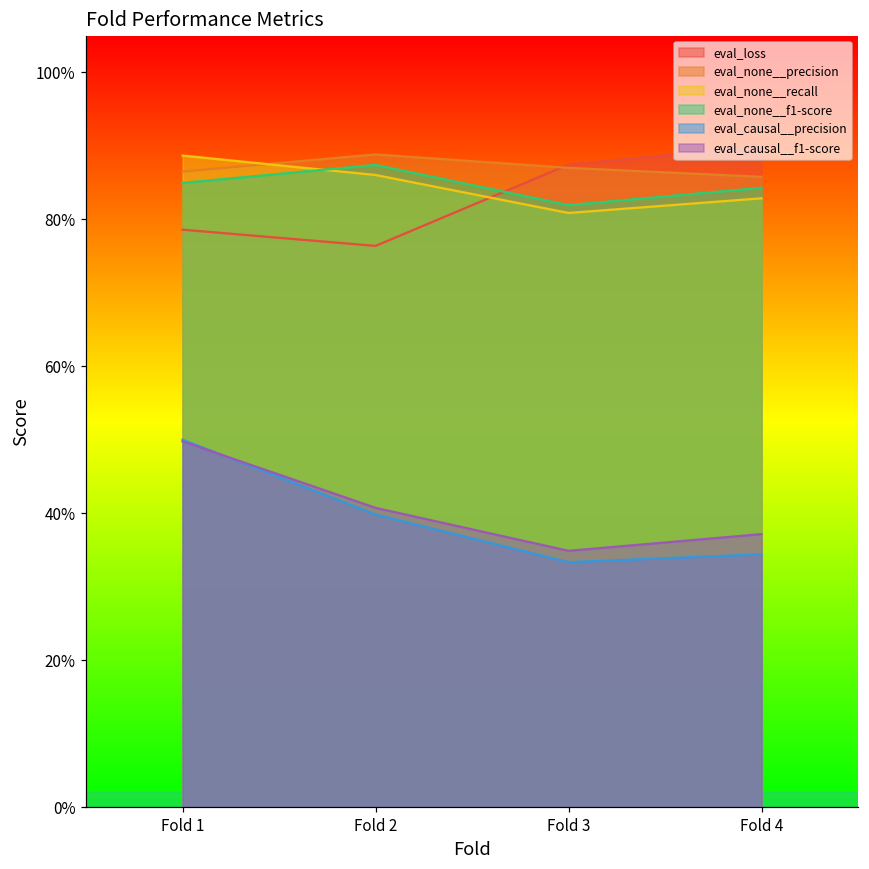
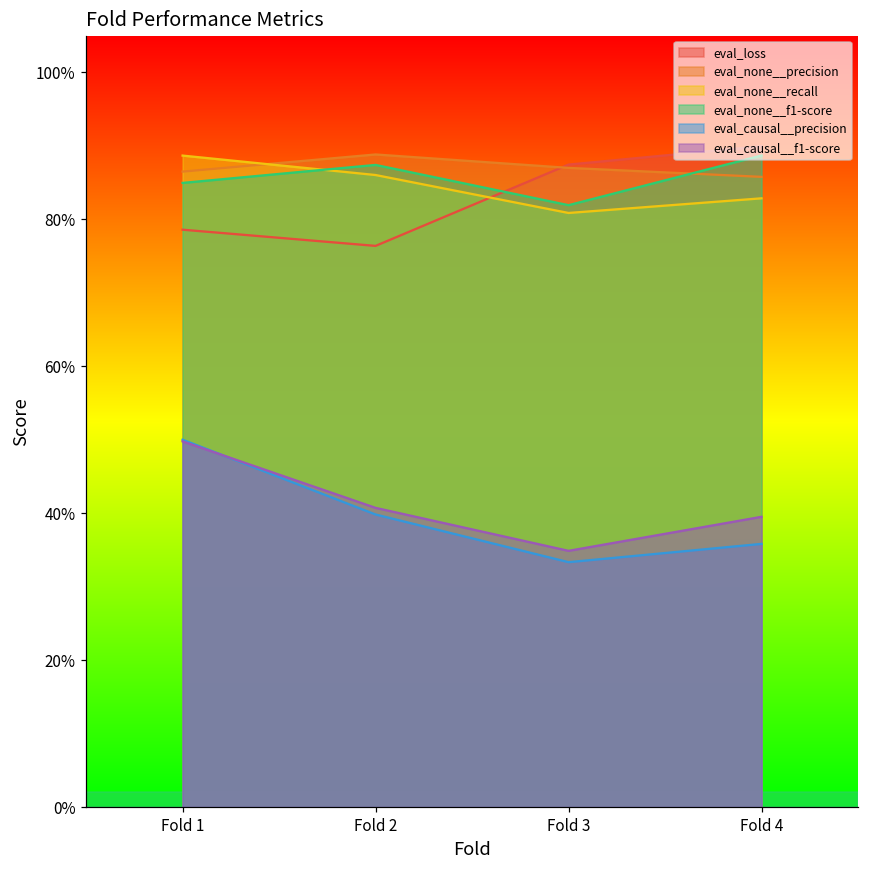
eval_none__f1-score, Fold 4: 84% -> 89%
eval_causal__precision, Fold 4: 34% -> 36%
eval_causal__f1-score, Fold 4: 37% -> 40%
